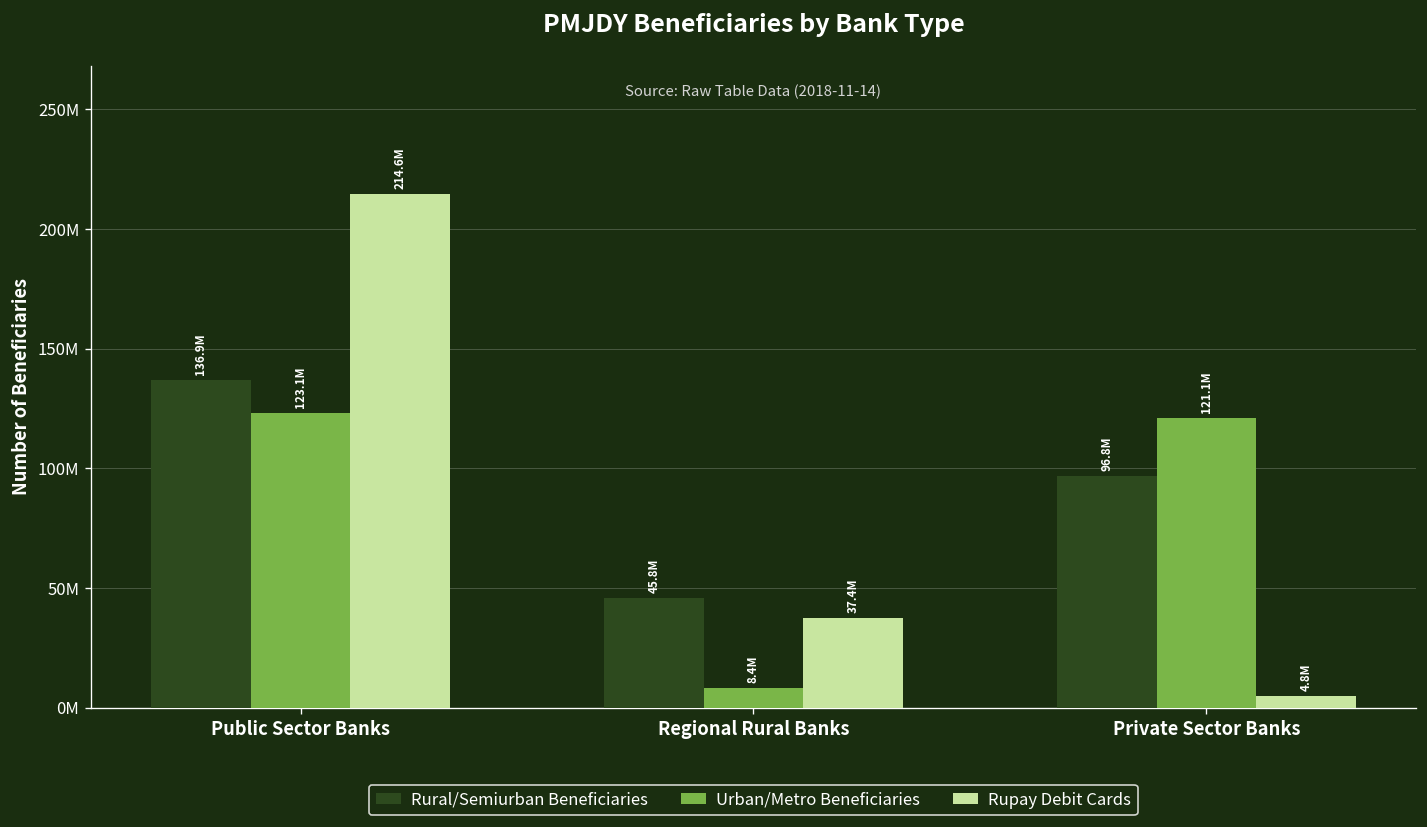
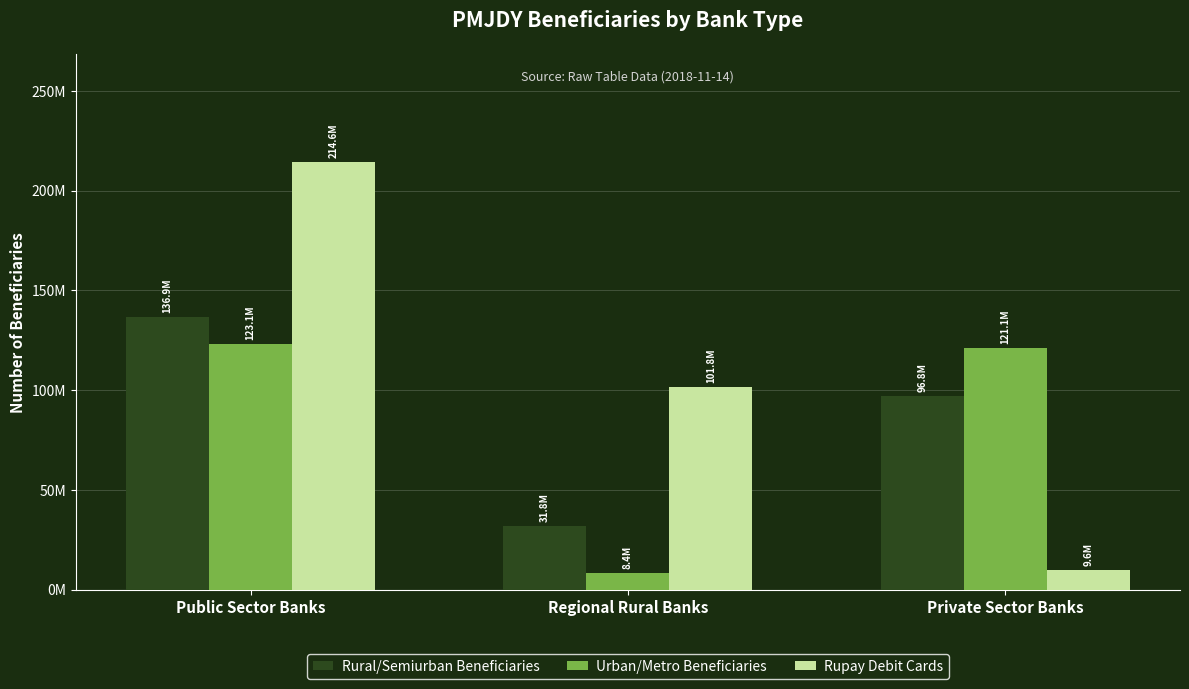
Rural/Semiurban Beneficiaries, Regional Rural Banks: 45.8M -> 31.8M
Rupay Debit Cards, Regional Rural Banks: 37.4M -> 101.8M
Rupay Debit Cards, Private Sector Banks: 4.8M -> 9.6M
